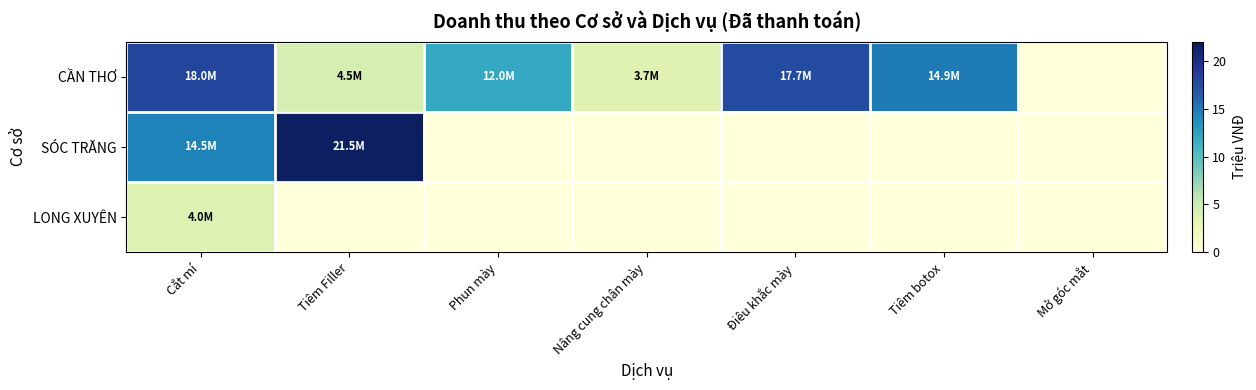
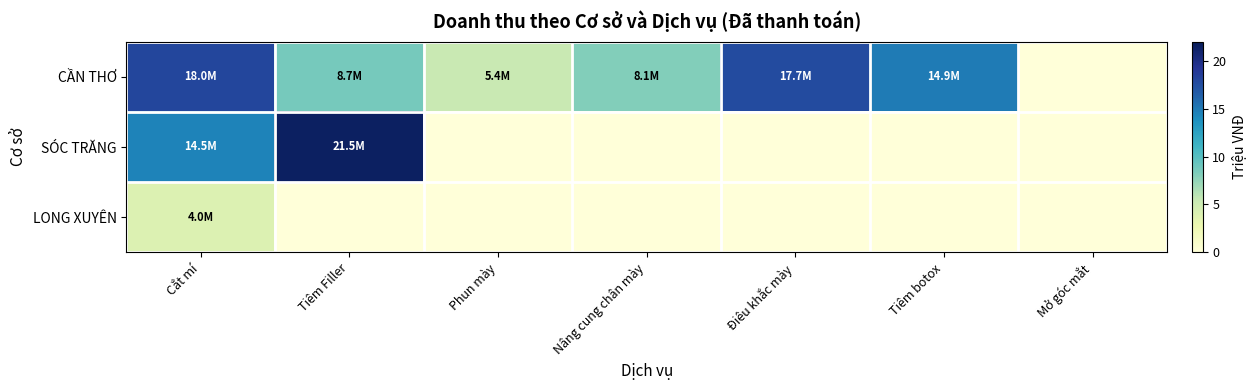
CẦN THƠ, Tiêm Filler: 4.5M -> 8.7M
CẦN THƠ, Phun mày: 12.0M -> 5.4M
CẦN THƠ, Nâng cung chân mày: 3.7M -> 8.1M
